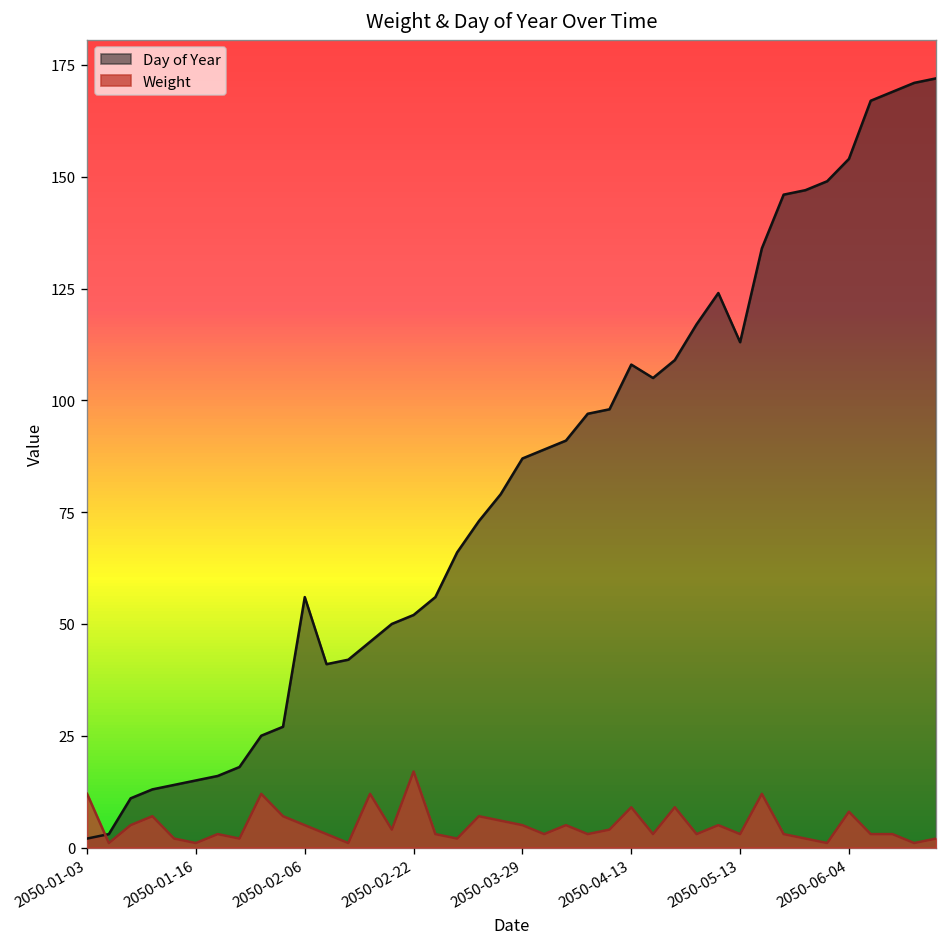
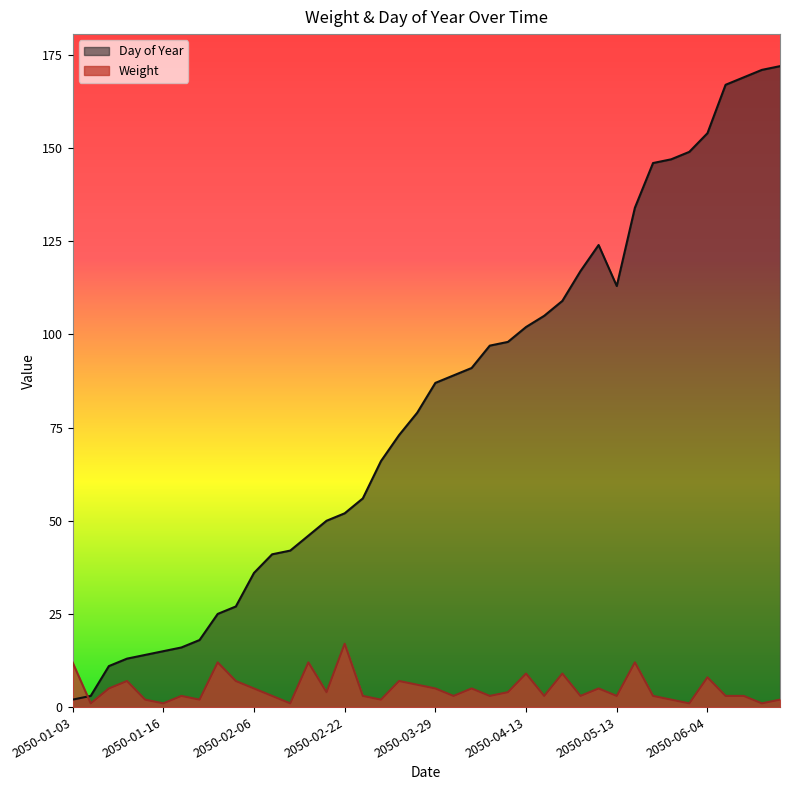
Day of Year, 2050-02-06: 56 -> 36
Day of Year, 2050-04-13: 108 -> 102
